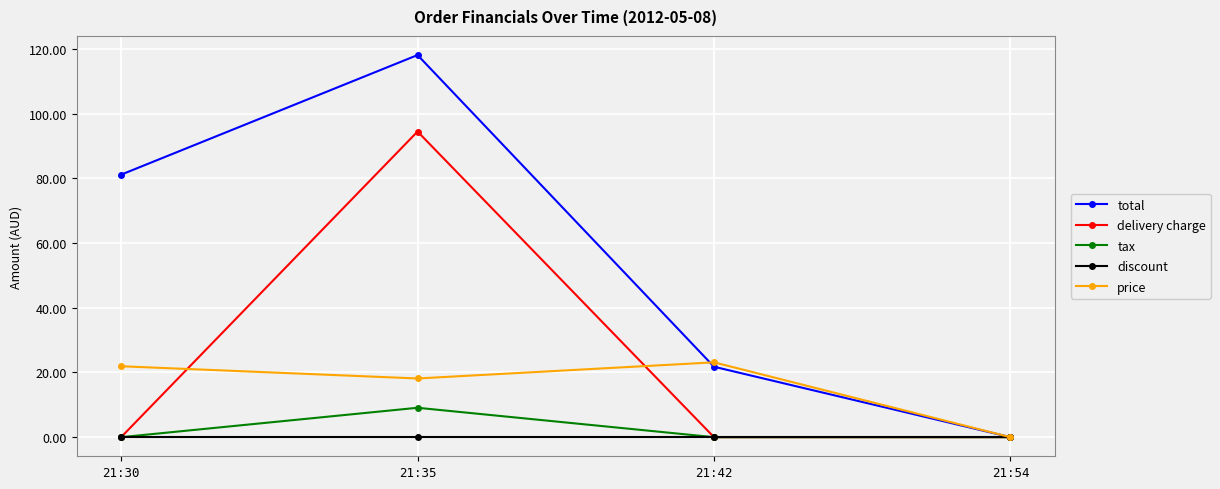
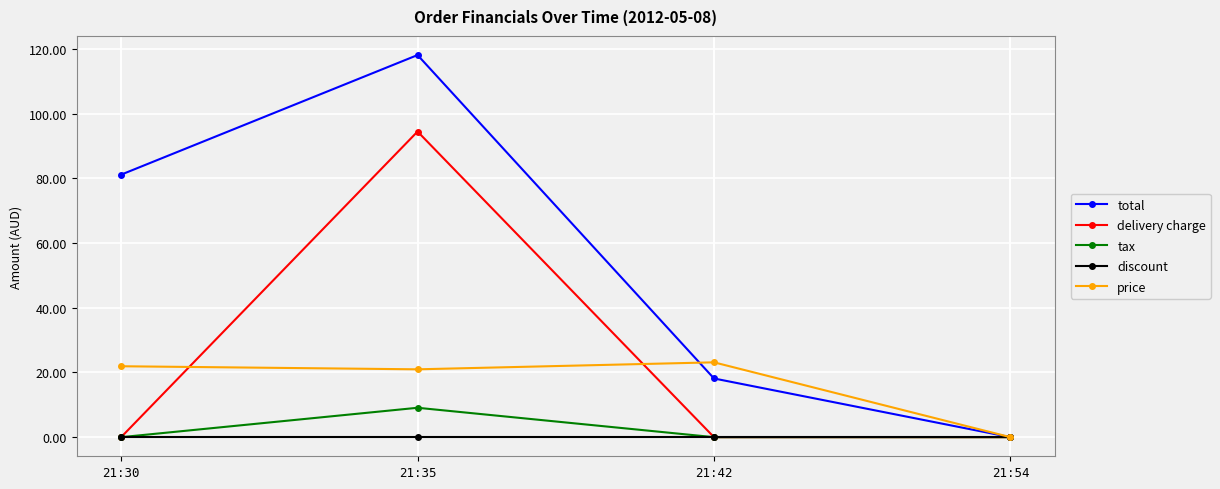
price, 21:35: 18 -> 21
total, 21:42: 22 -> 18
